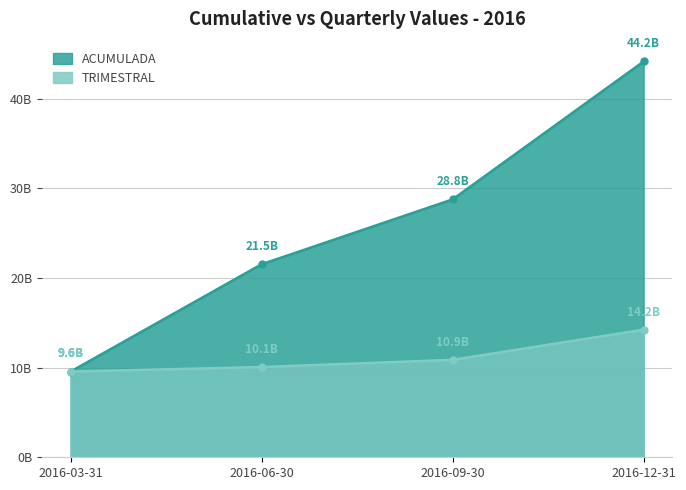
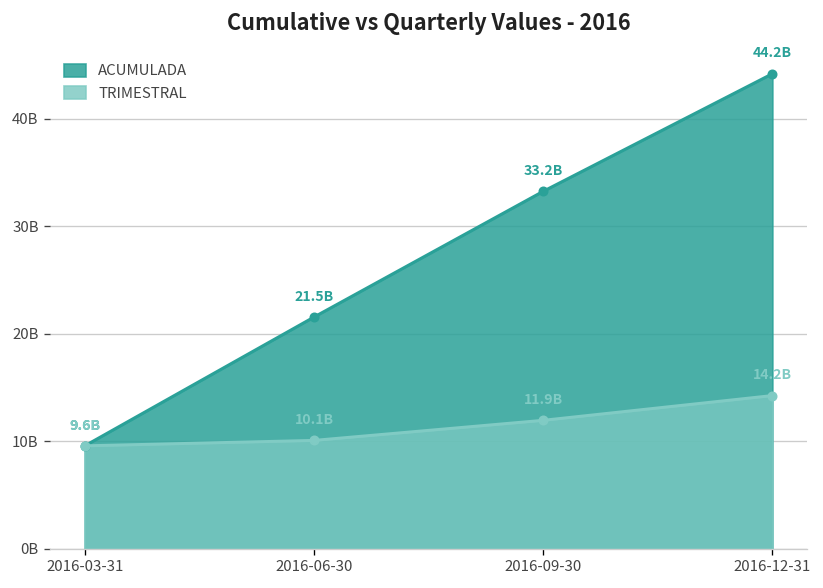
ACUMULADA, 2016-09-30: 28.8B -> 33.2B
TRIMESTRAL, 2016-09-30: 10.9B -> 11.9B
